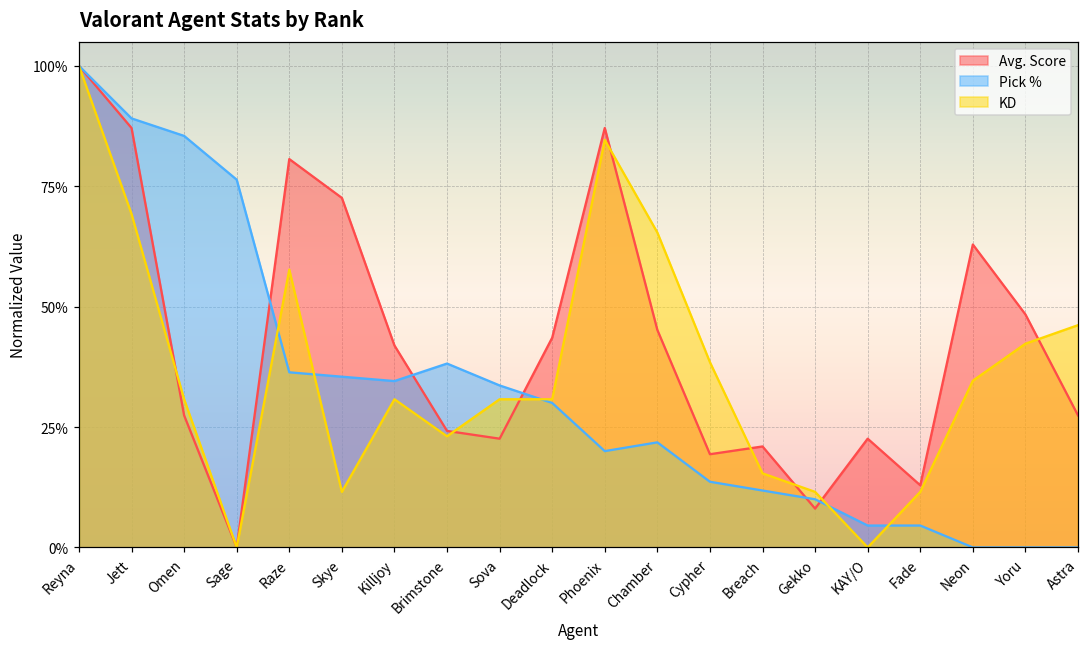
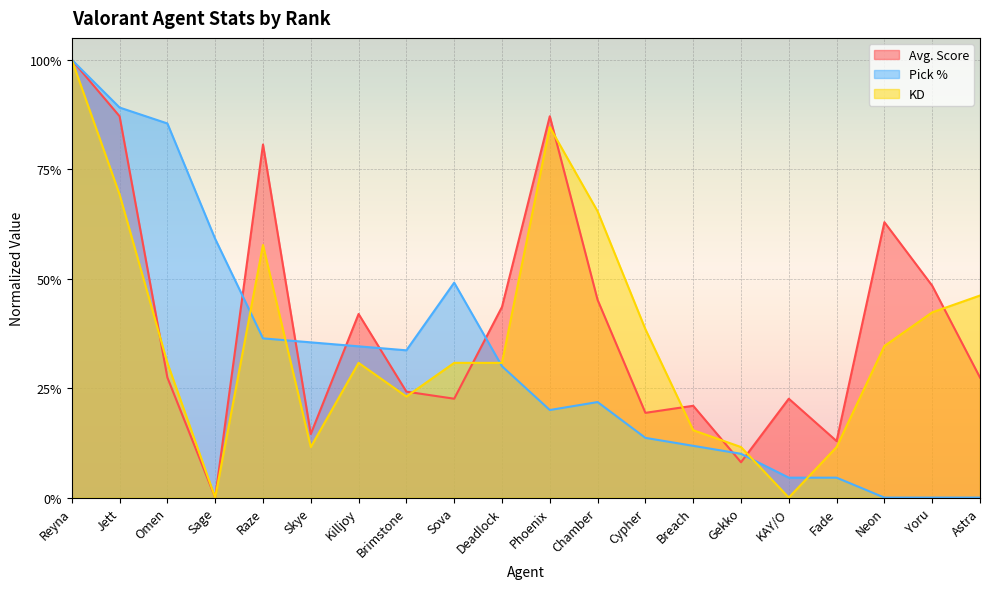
Pick %, Sage: 76% -> 59%
Avg. Score, Skye: 73% -> 15%
Pick %, Brimstone: 38% -> 34%
Pick %, Sova: 34% -> 49%
